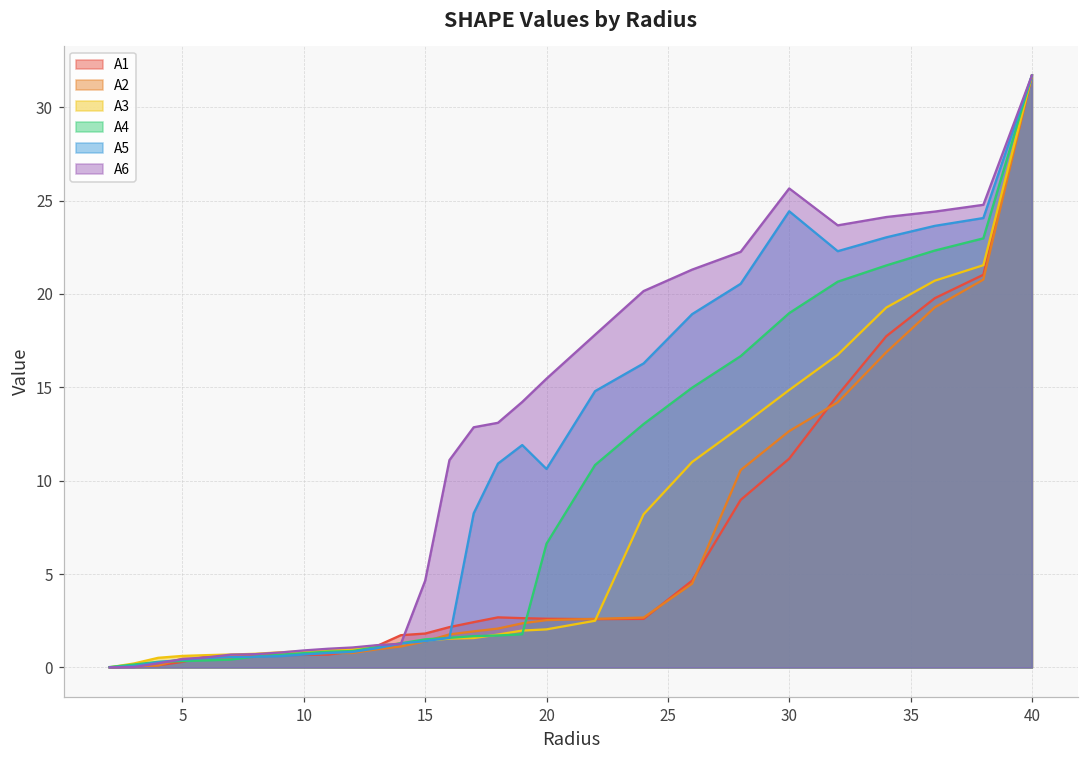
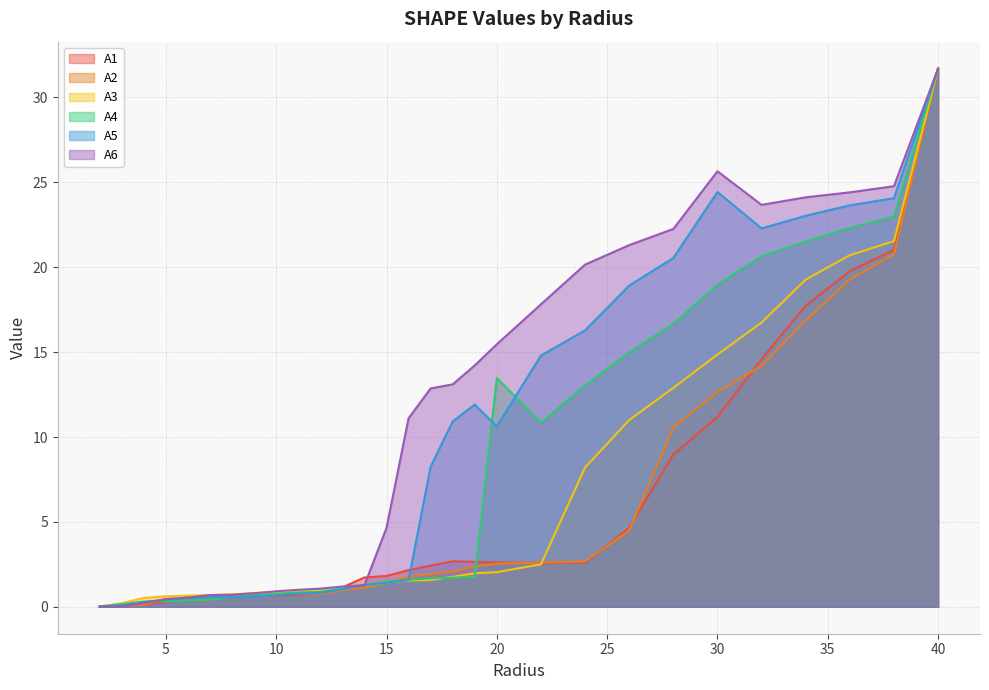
A4, 20: 6.6 -> 13.5
